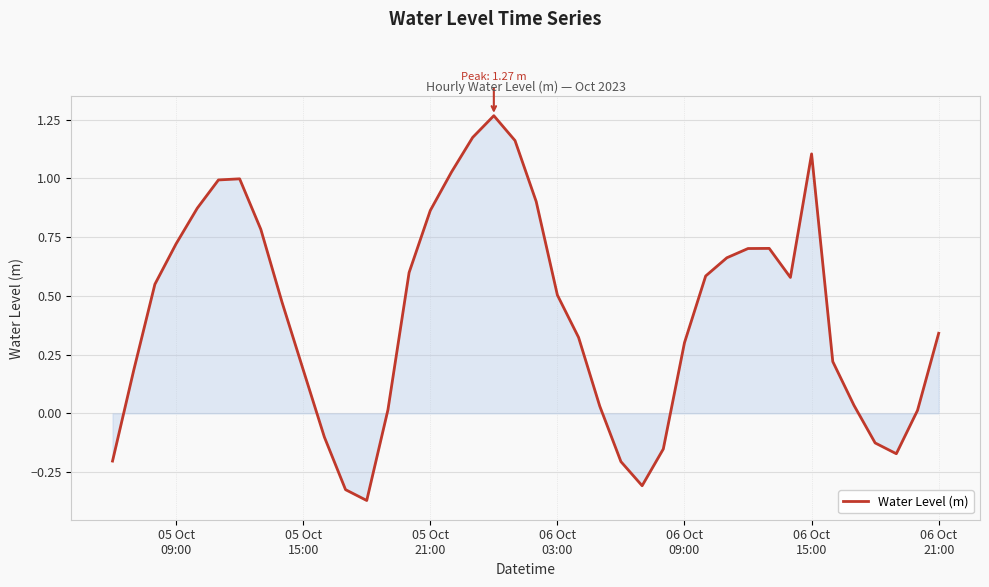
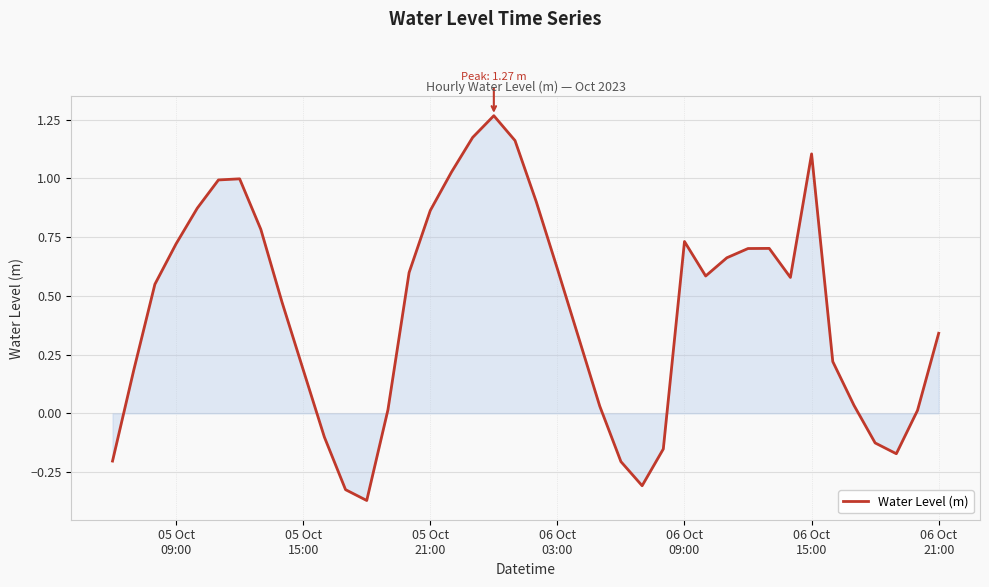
Water Level (m), 06 Oct 03:00: 0.50 -> 0.62
Water Level (m), 06 Oct 09:00: 0.30 -> 0.73
